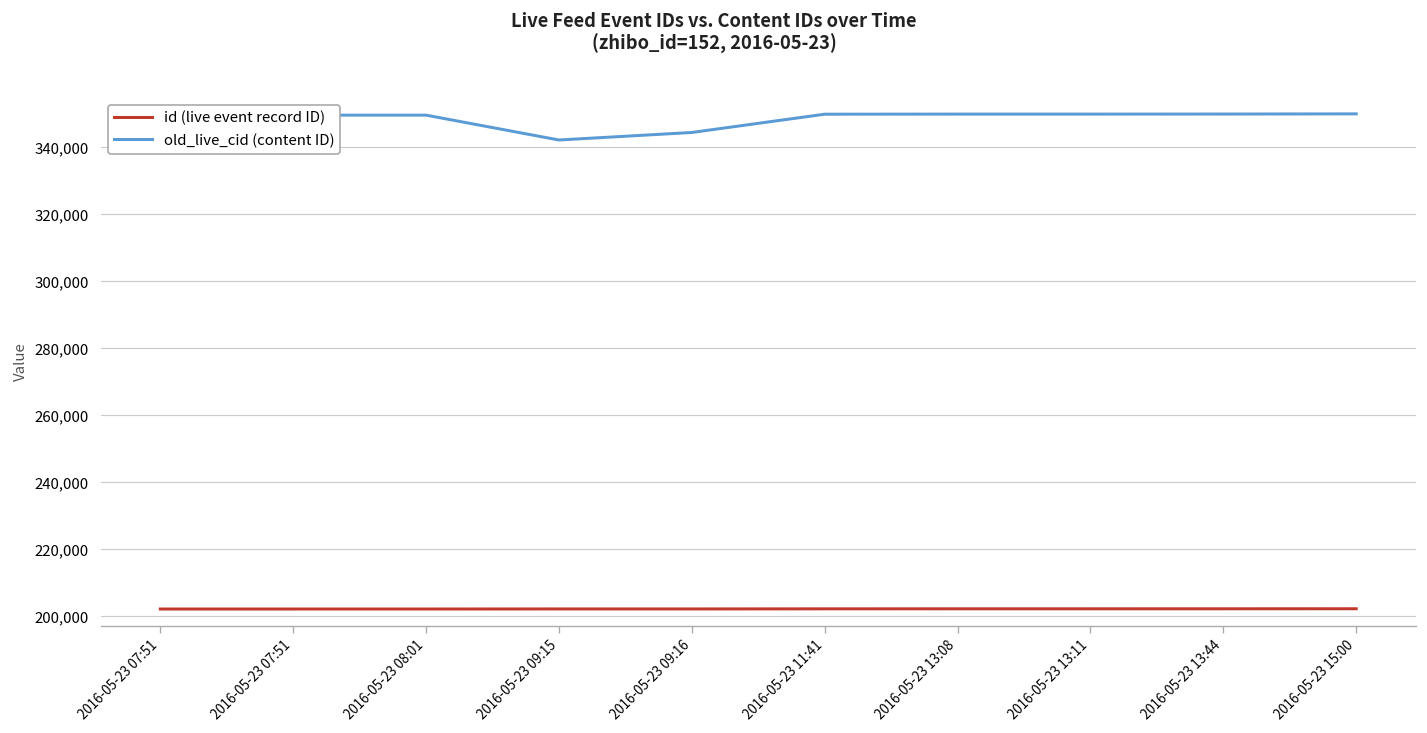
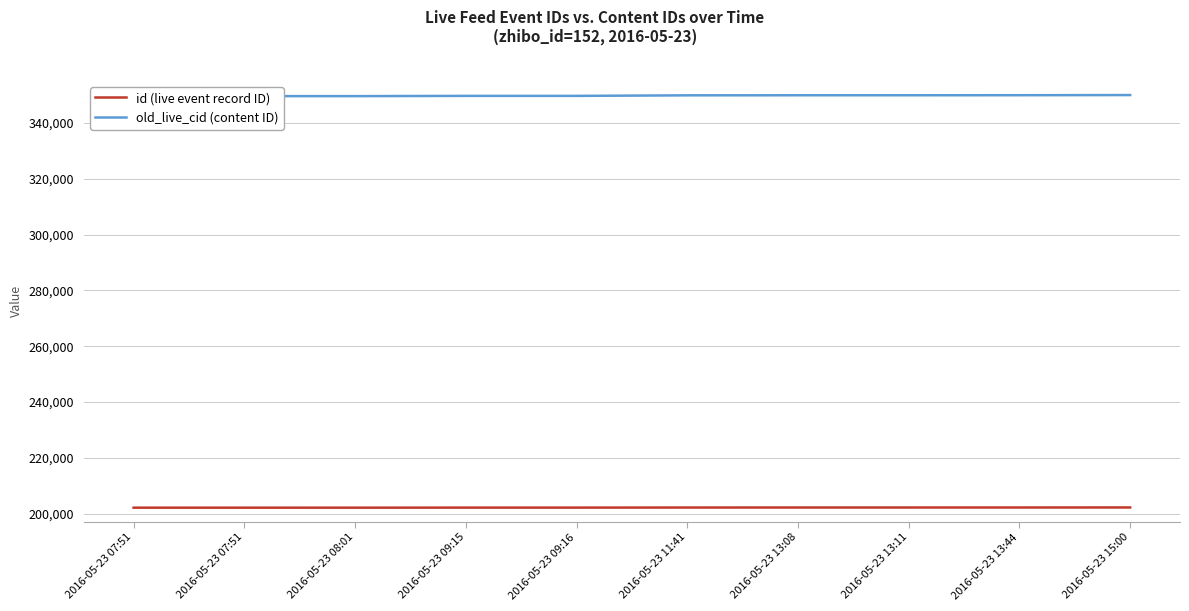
old_live_cid (content ID), 2016-05-23 09:15: 342,000 -> 350,000
old_live_cid (content ID), 2016-05-23 09:16: 344,000 -> 350,000
